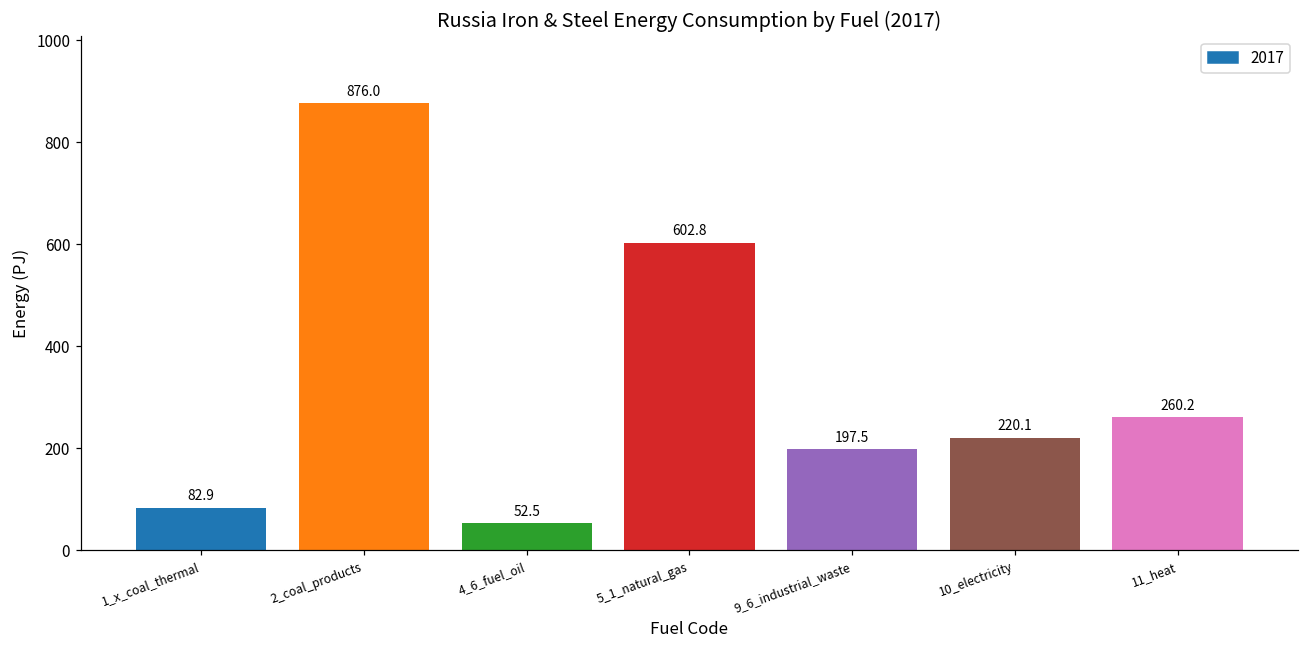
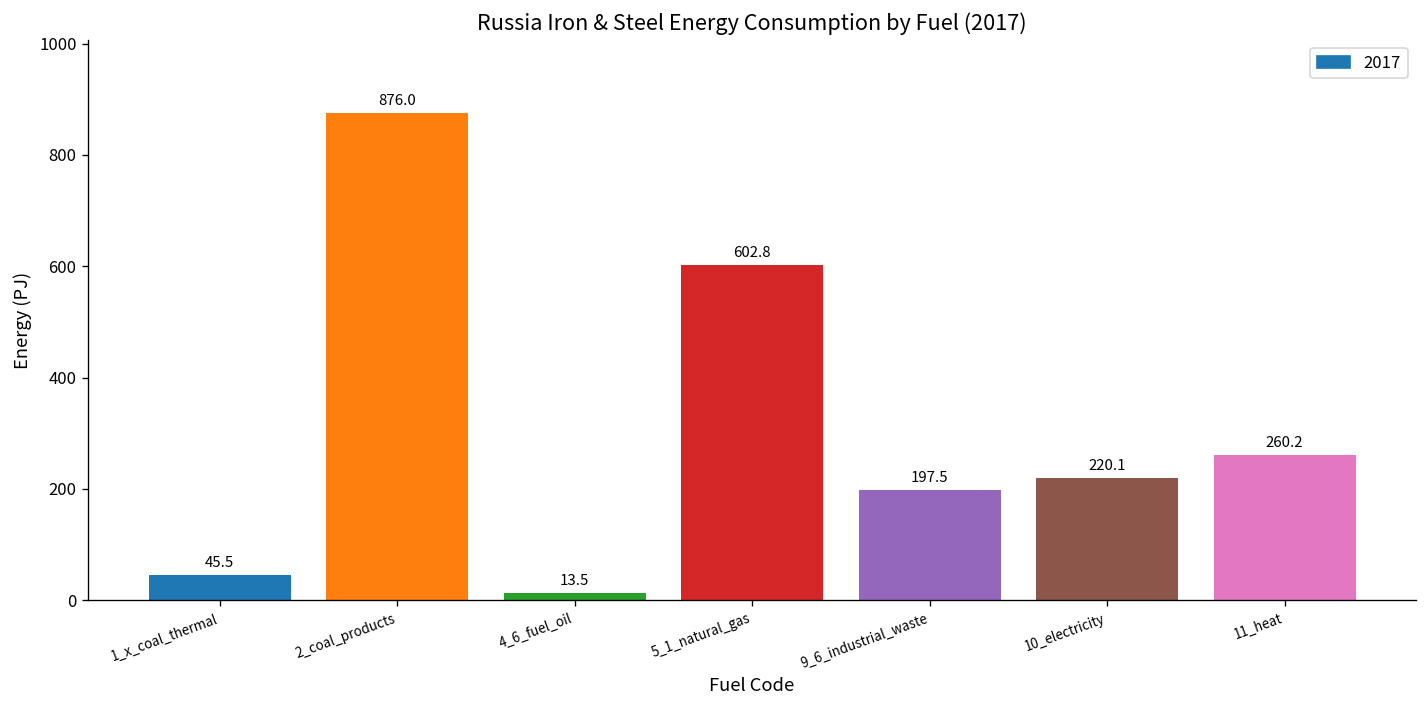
1_x_coal_thermal: 82.9 -> 45.5
4_6_fuel_oil: 52.5 -> 13.5
